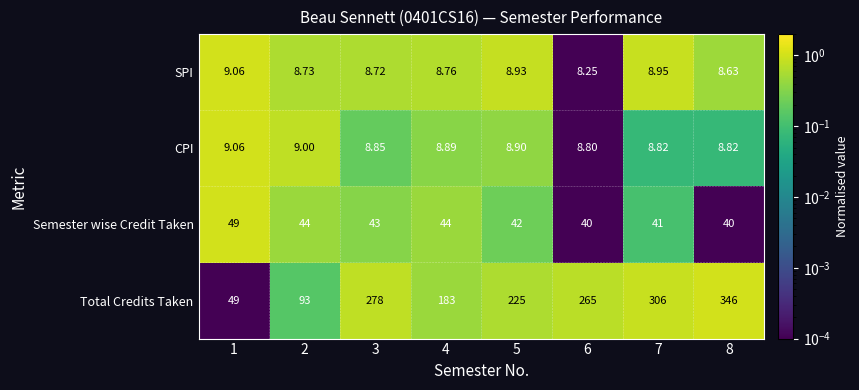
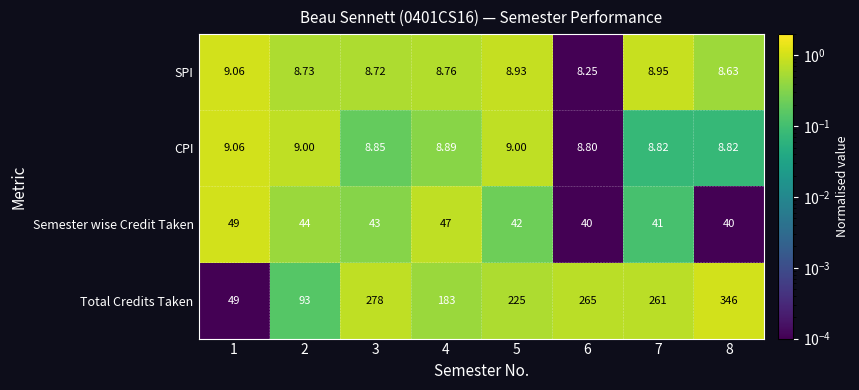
CPI, 5: 8.90 -> 9.00
Semester wise Credit Taken, 4: 44 -> 47
Total Credits Taken, 7: 306 -> 261
